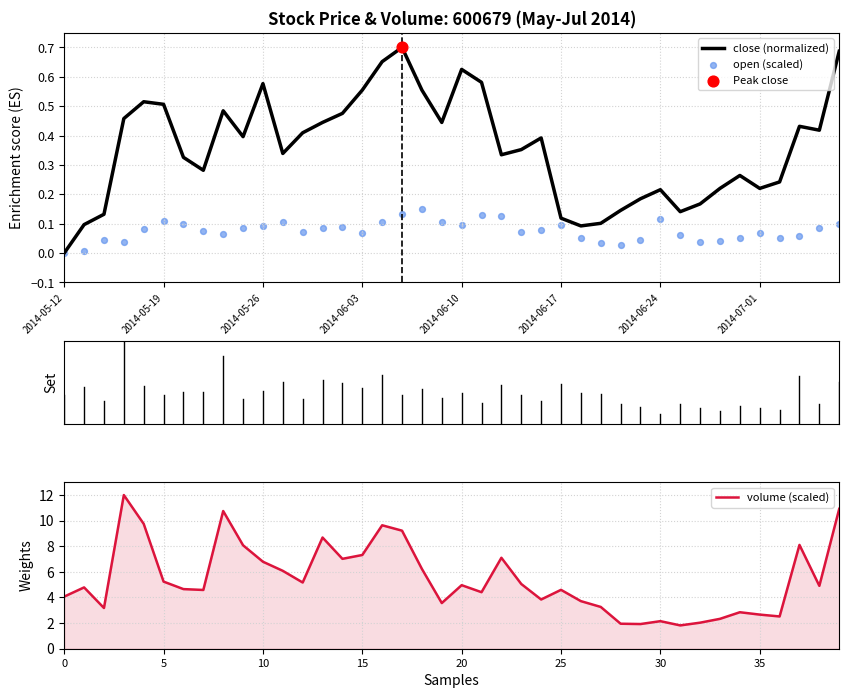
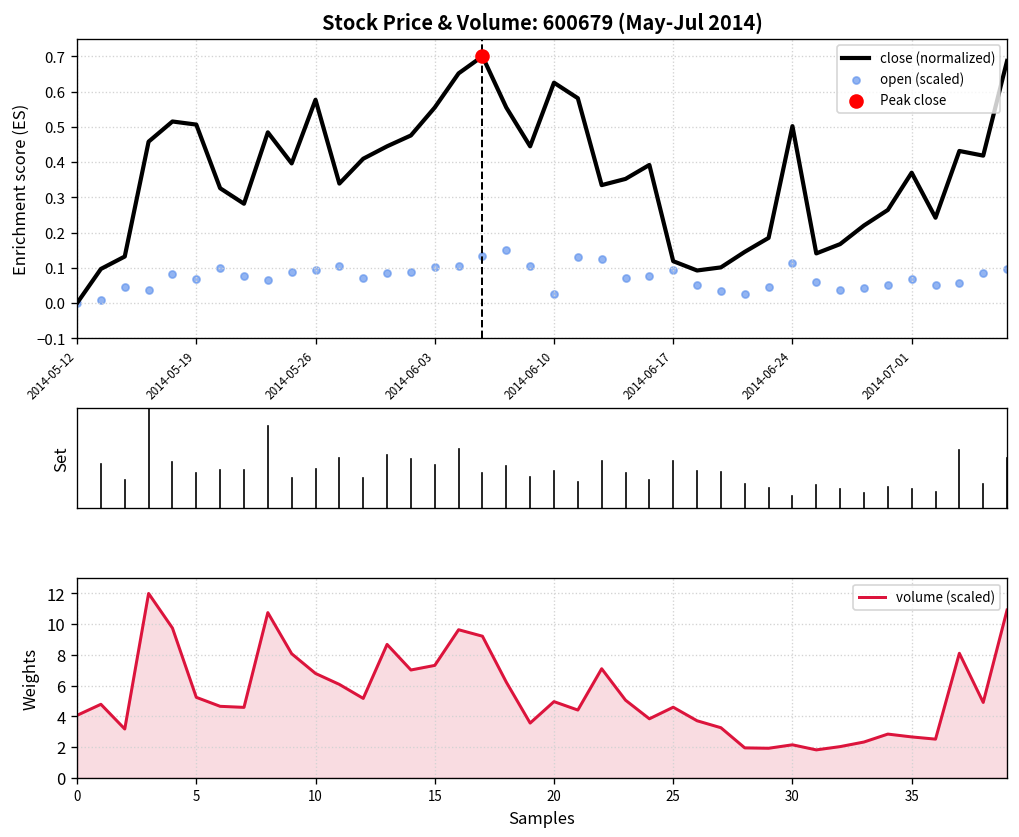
Stock Price & Volume: 600679 (May-Jul 2014), open (scaled), 2014-05-19: 0.11 -> 0.07
Stock Price & Volume: 600679 (May-Jul 2014), open (scaled), 2014-06-03: 0.07 -> 0.10
Stock Price & Volume: 600679 (May-Jul 2014), open (scaled), 2014-06-10: 0.10 -> 0.03
Stock Price & Volume: 600679 (May-Jul 2014), close (normalized), 2014-06-24: 0.22 -> 0.50
Stock Price & Volume: 600679 (May-Jul 2014), close (normalized), 2014-07-01: 0.22 -> 0.37
